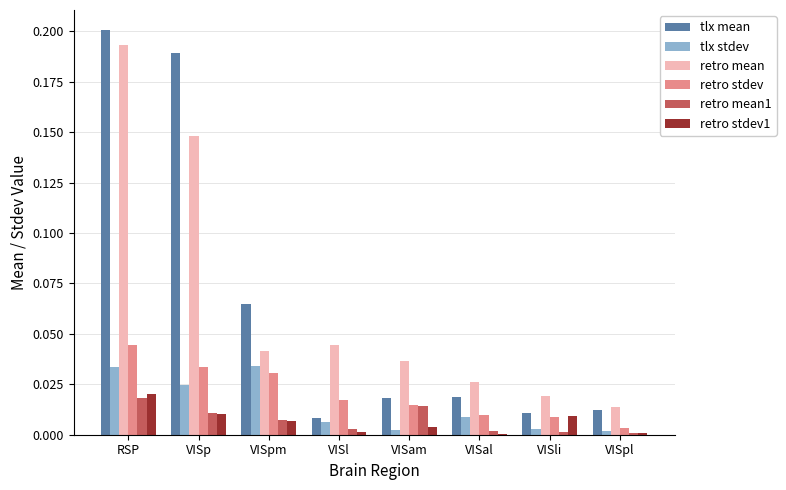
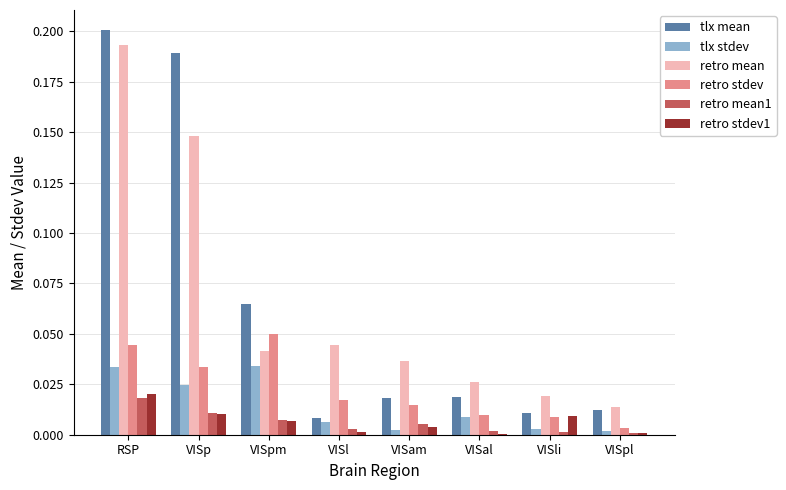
retro stdev, VISpm: 0.031 -> 0.050
retro mean1, VISam: 0.014 -> 0.005
